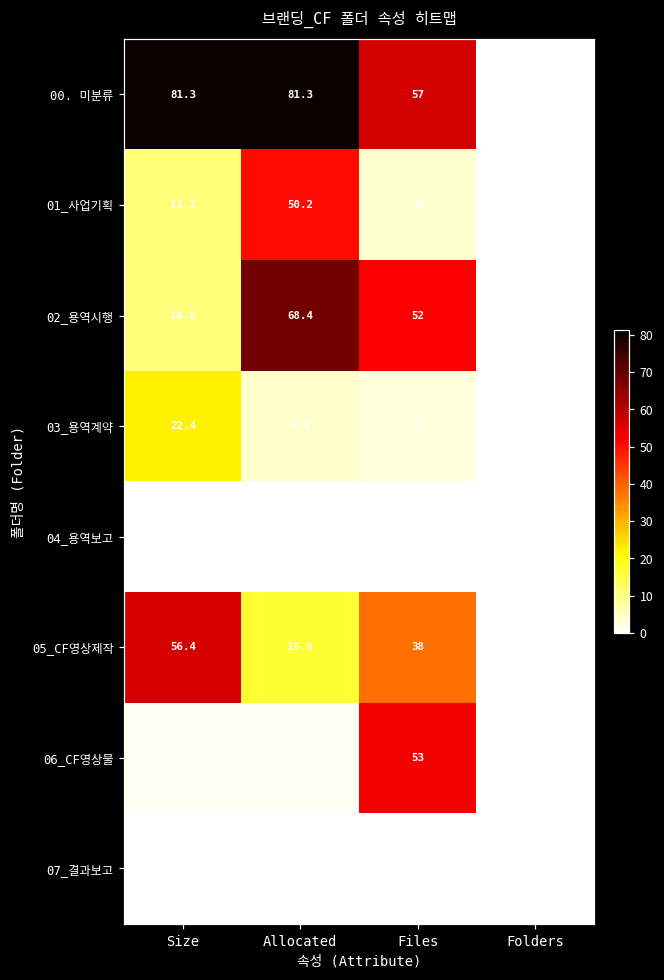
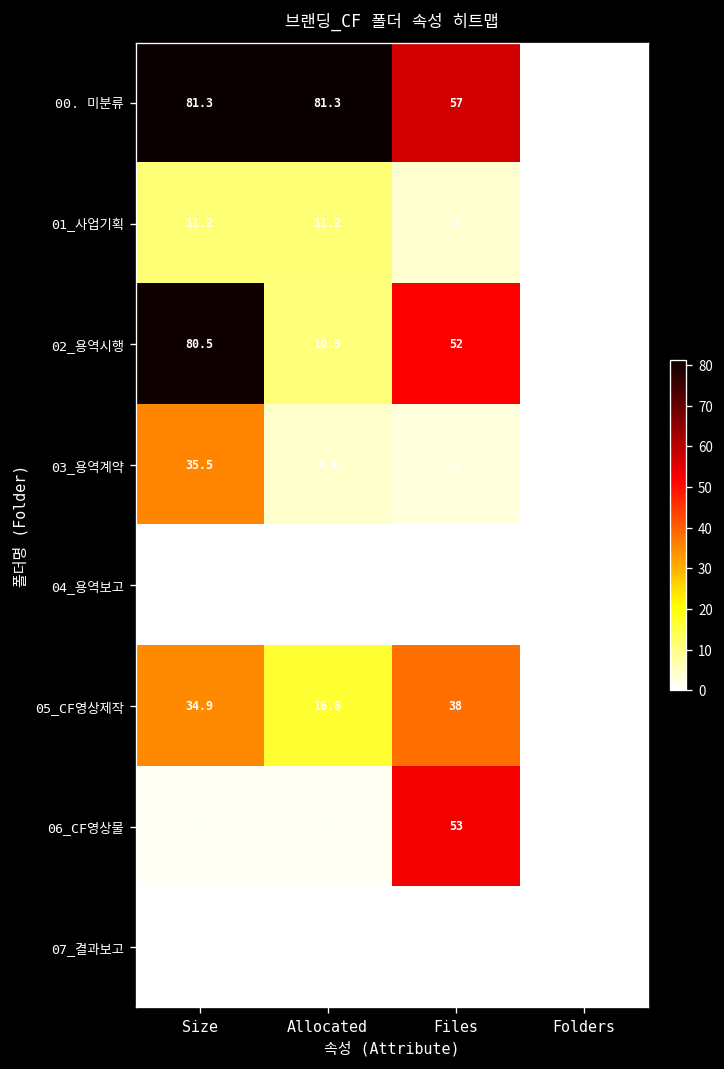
01_사업기획, Allocated: 50.2 -> 11.2
02_용역시행, Size: 10.8 -> 80.5
02_용역시행, Allocated: 68.4 -> 10.9
03_용역계약, Size: 22.4 -> 35.5
05_CF영상제작, Size: 56.4 -> 34.9
